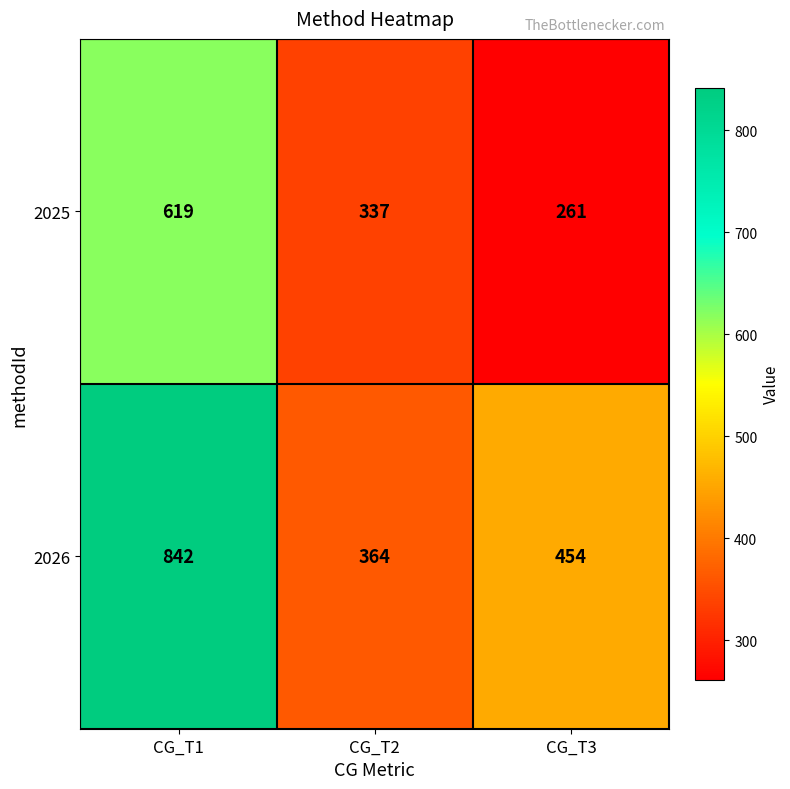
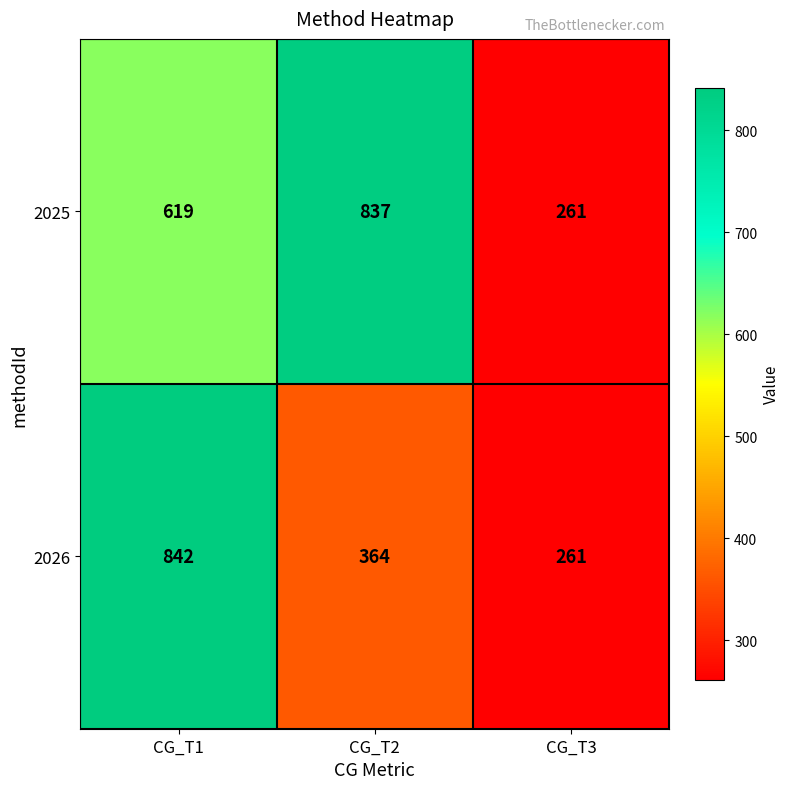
2025, CG_T2: 337 -> 837
2026, CG_T3: 454 -> 261
